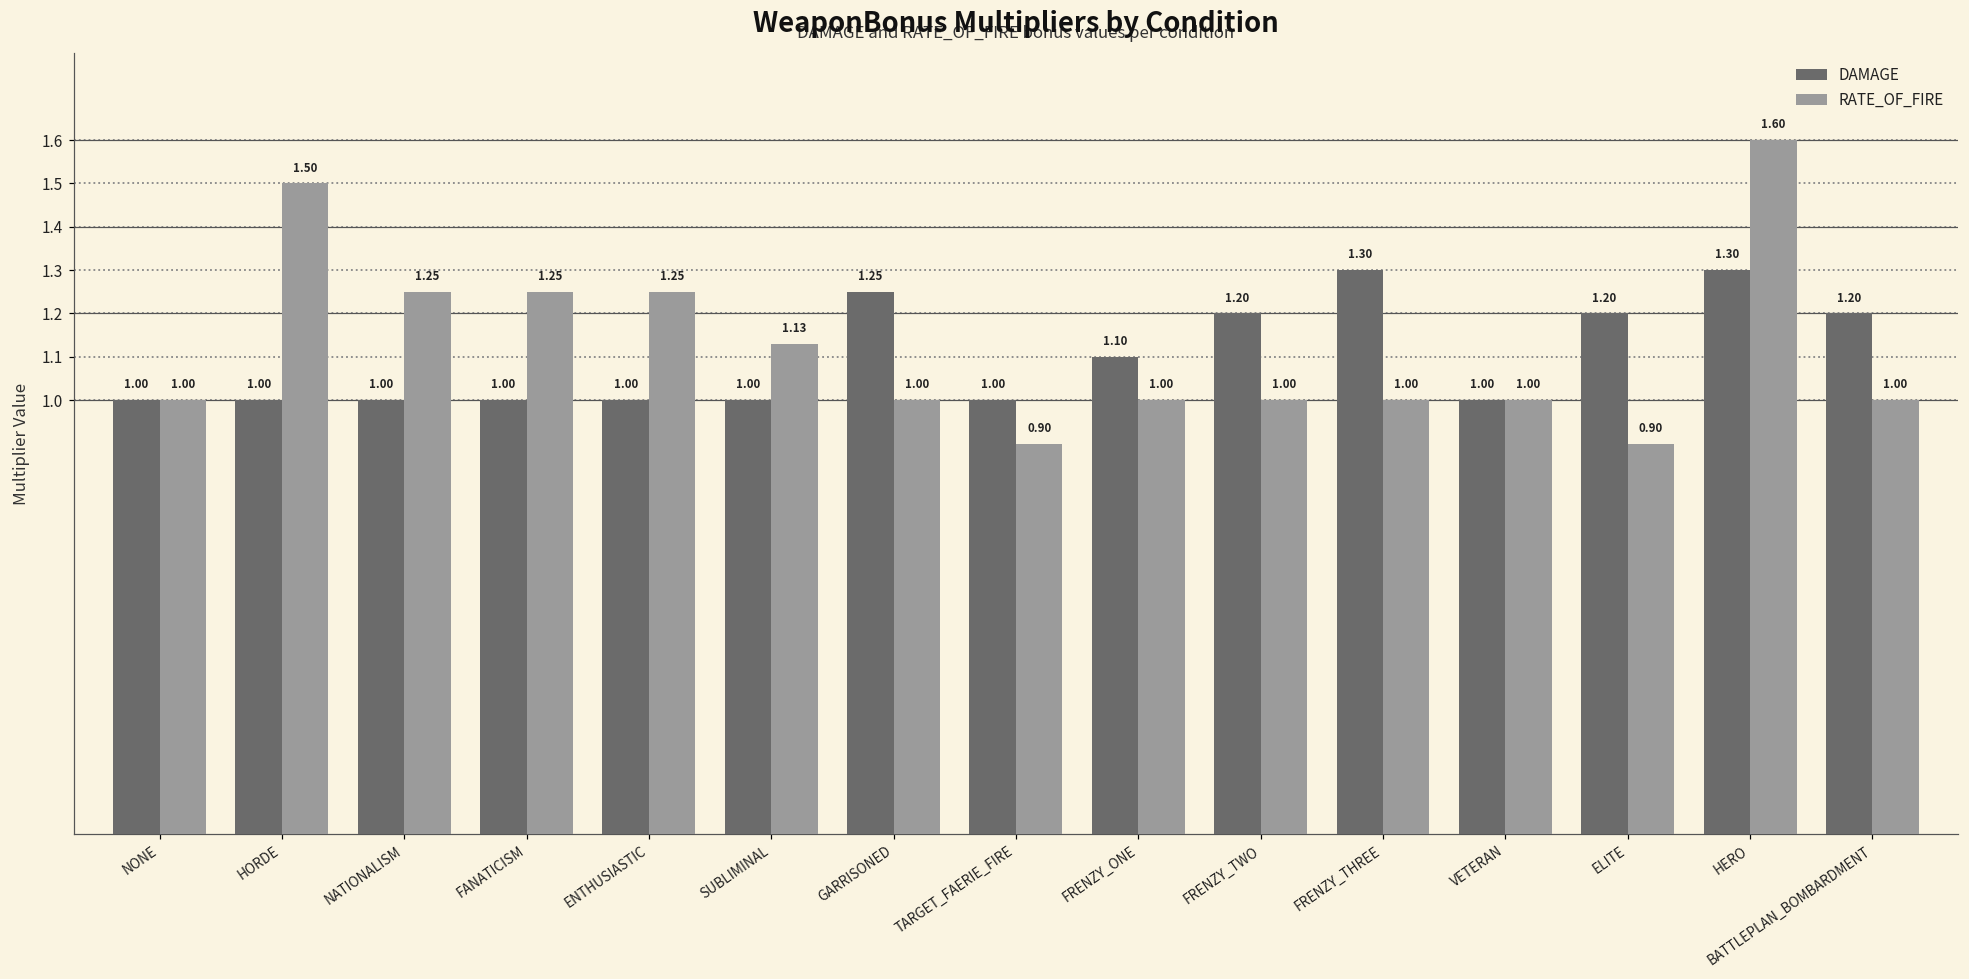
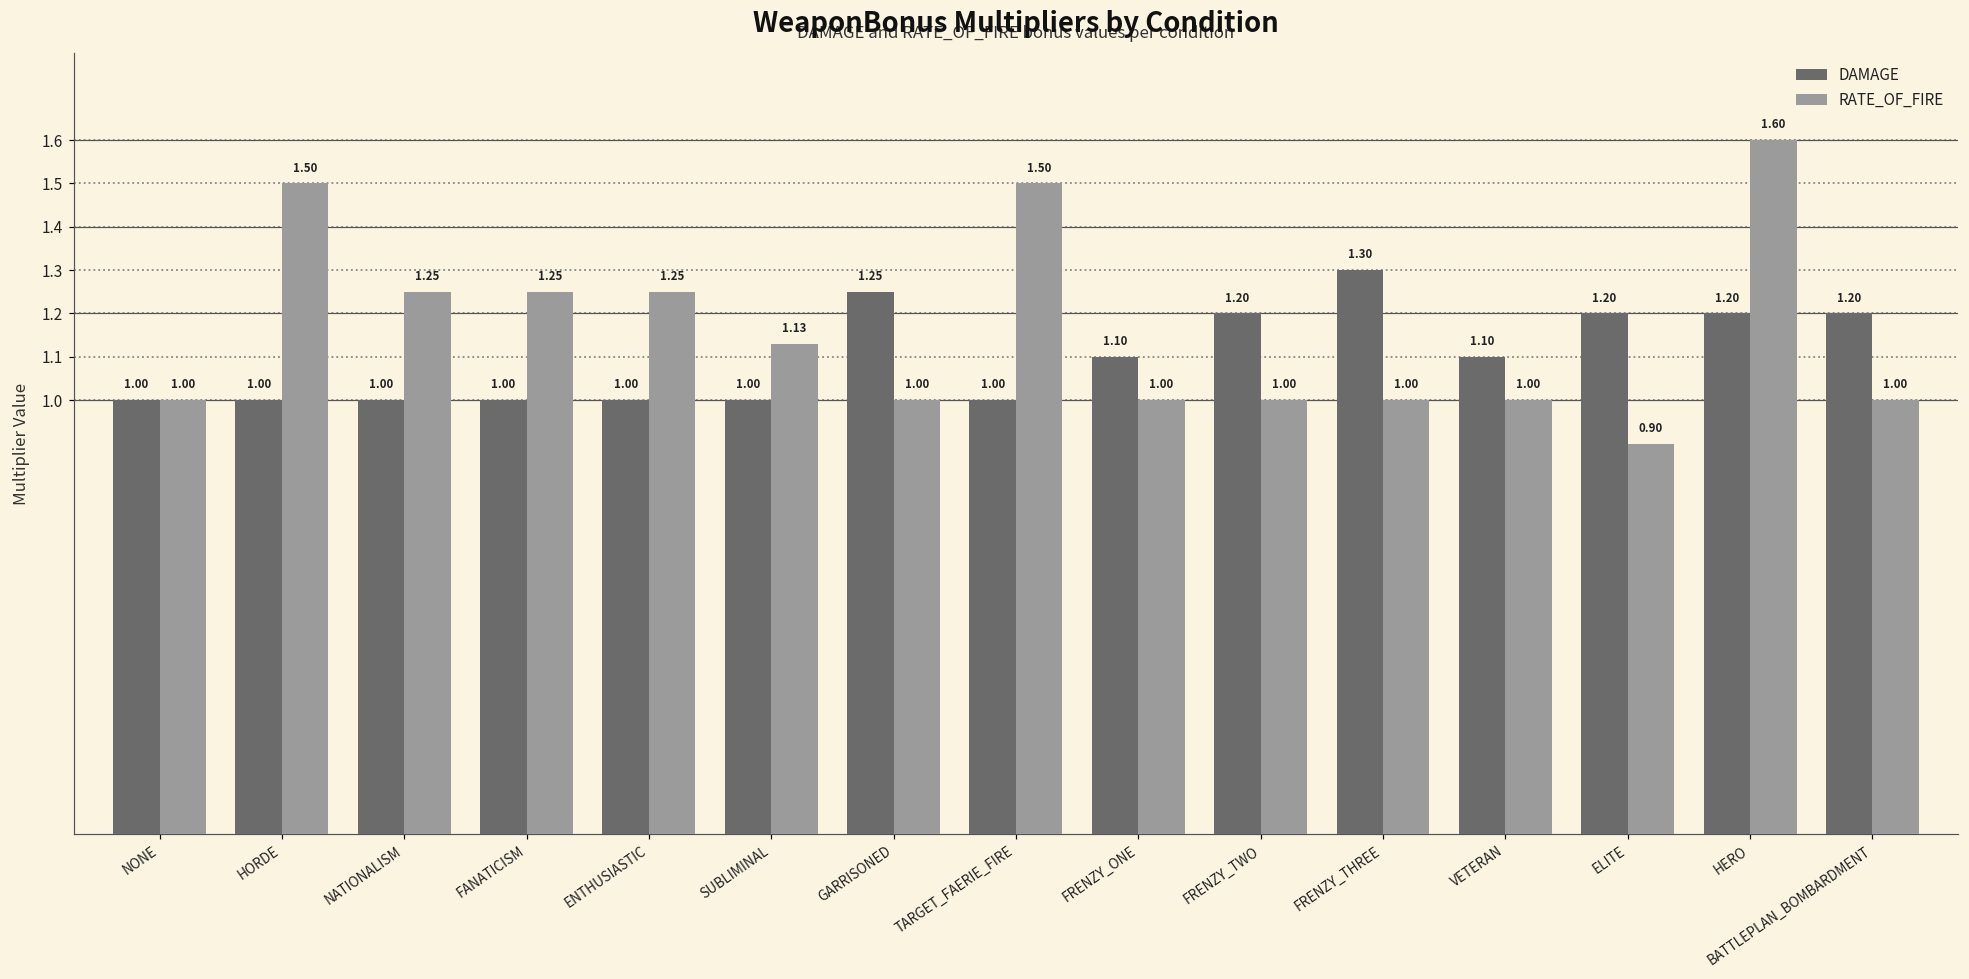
RATE_OF_FIRE, TARGET_FAERIE_FIRE: 0.90 -> 1.50
DAMAGE, VETERAN: 1.00 -> 1.10
DAMAGE, HERO: 1.30 -> 1.20
